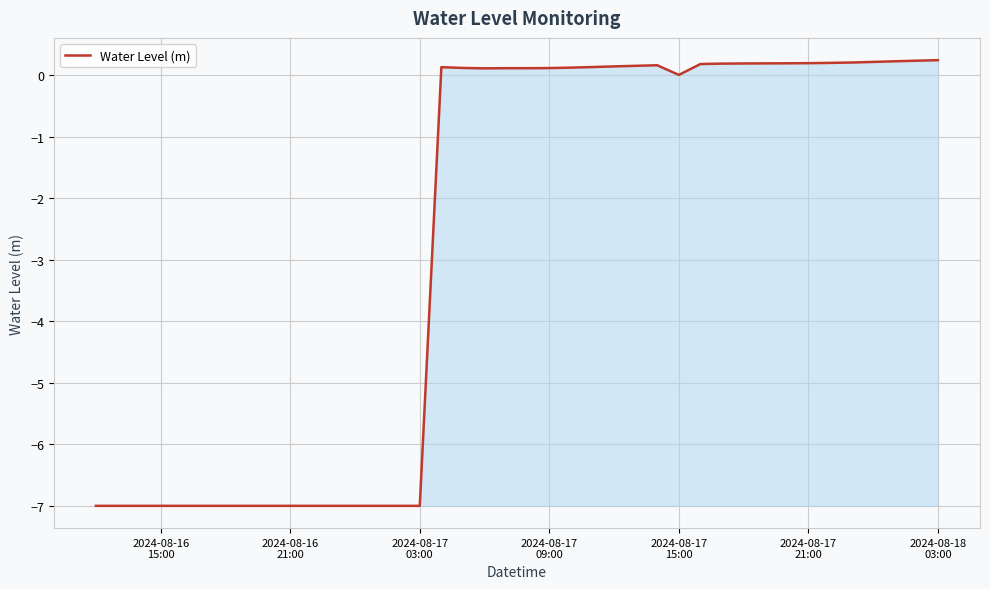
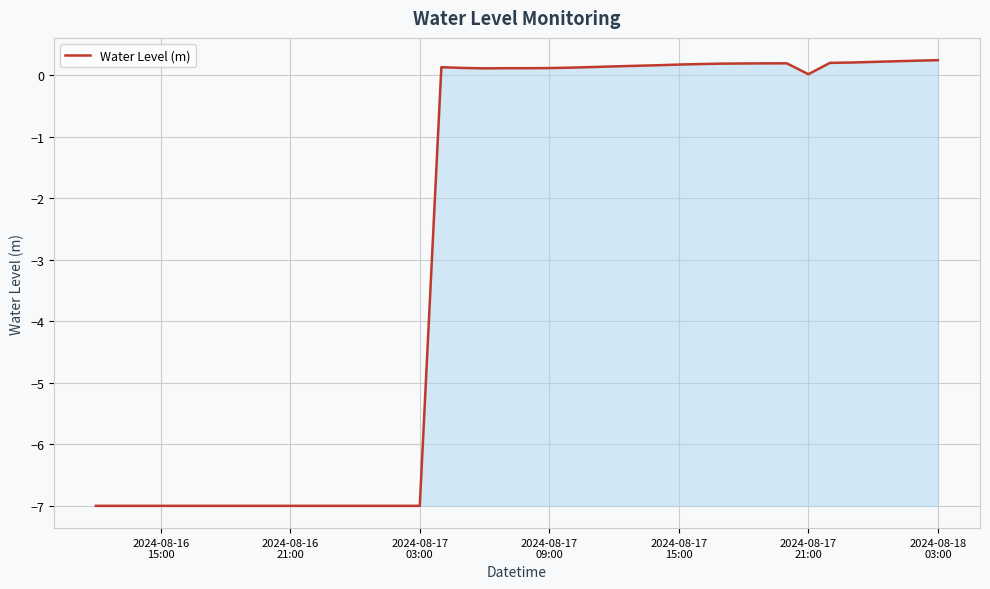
2024-08-17 15:00: 0.0 -> 0.2
2024-08-17 21:00: 0.2 -> 0.0
